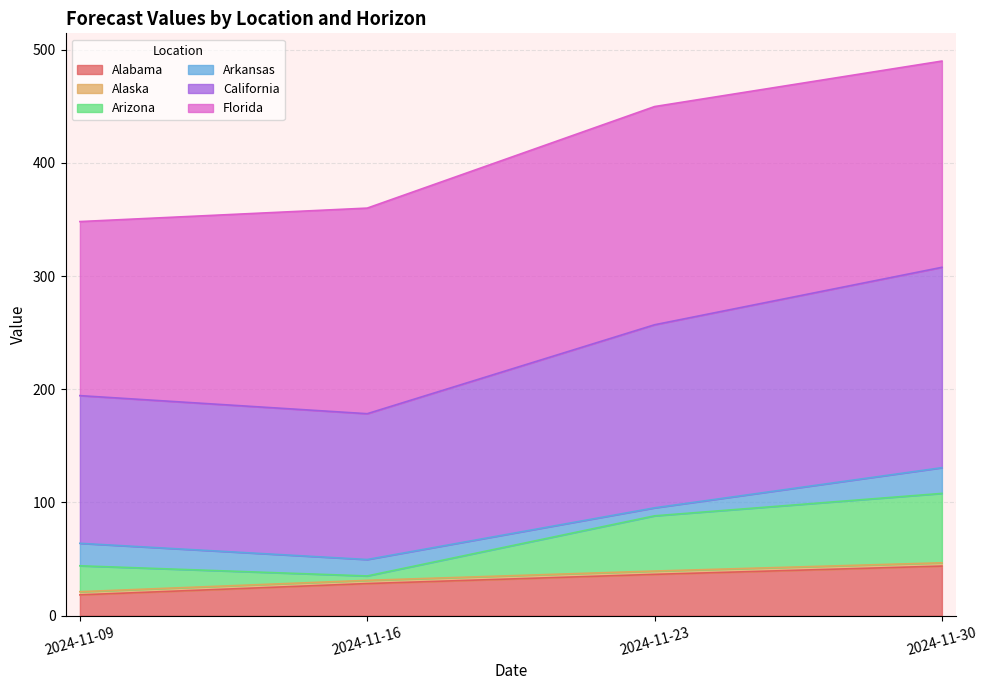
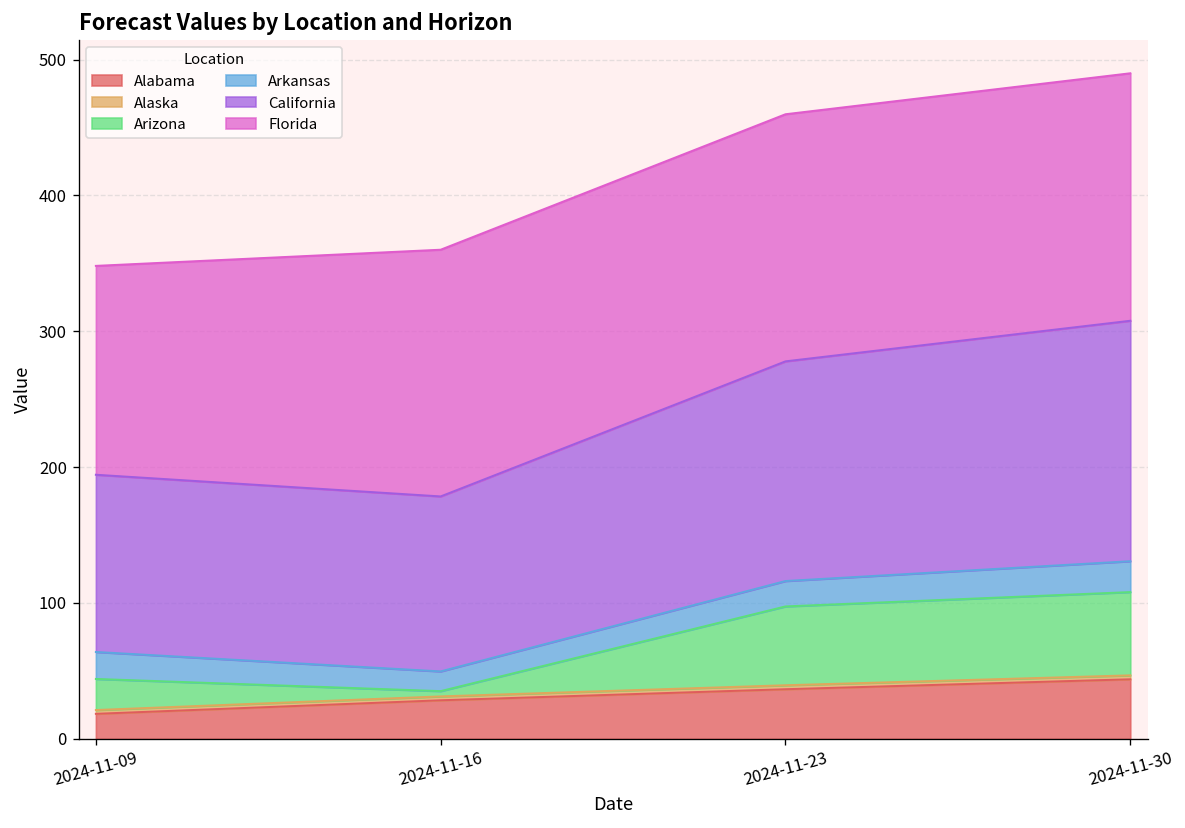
Arizona, 2024-11-23: 49 -> 58
Arkansas, 2024-11-23: 7 -> 19
Florida, 2024-11-23: 193 -> 182
